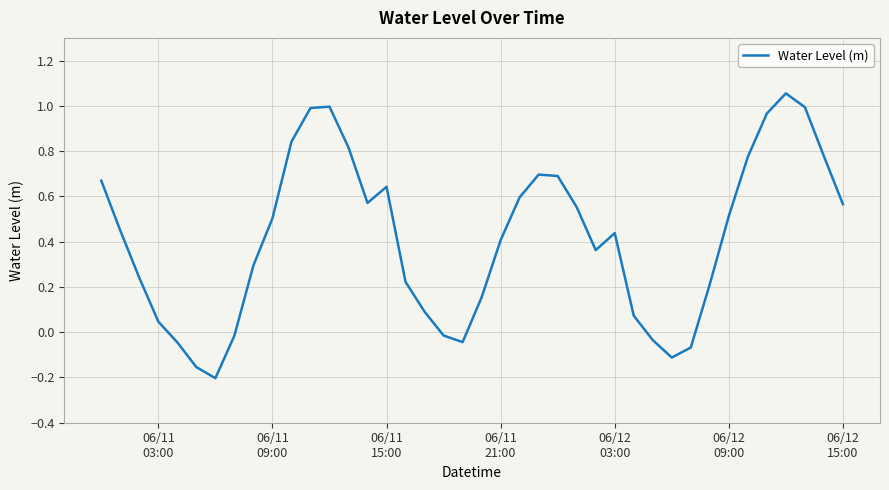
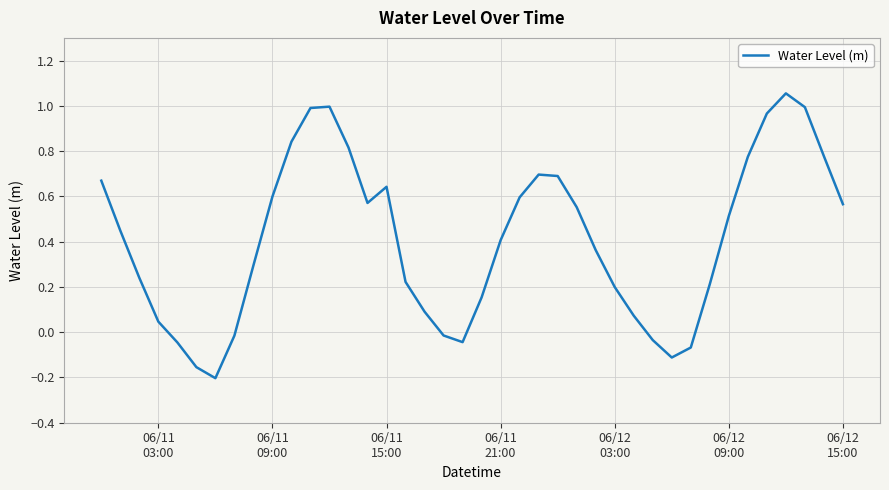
06/11 09:00: 0.50 -> 0.60
06/12 03:00: 0.44 -> 0.20
